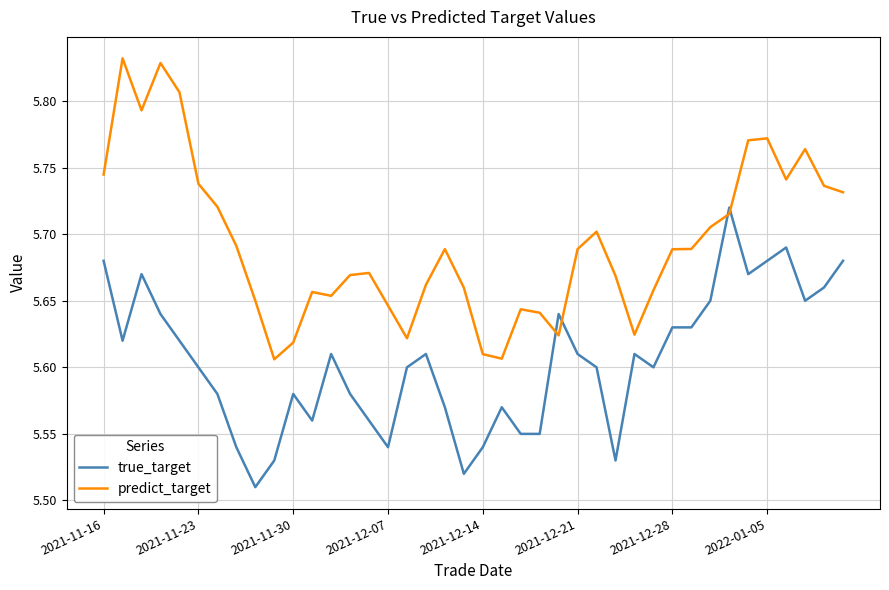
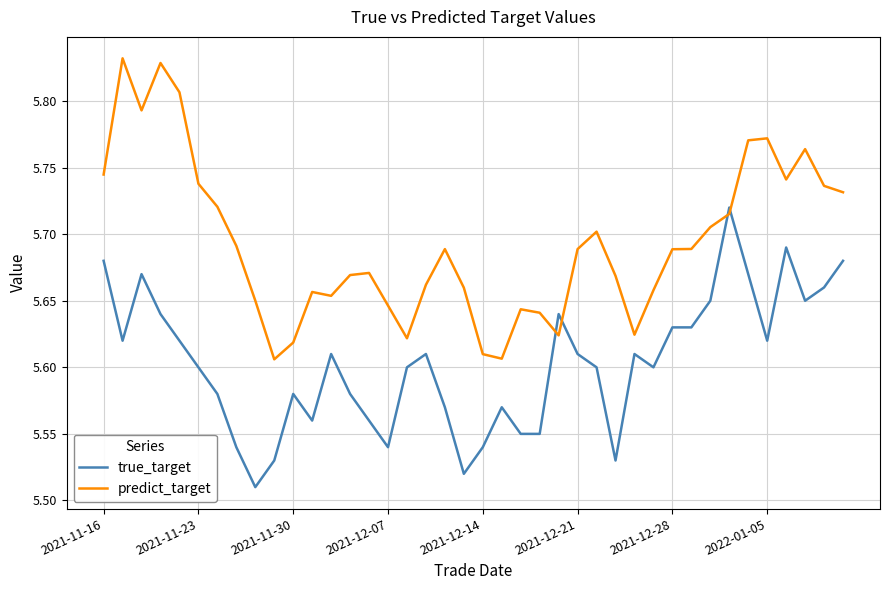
true_target, 2022-01-05: 5.68 -> 5.62
